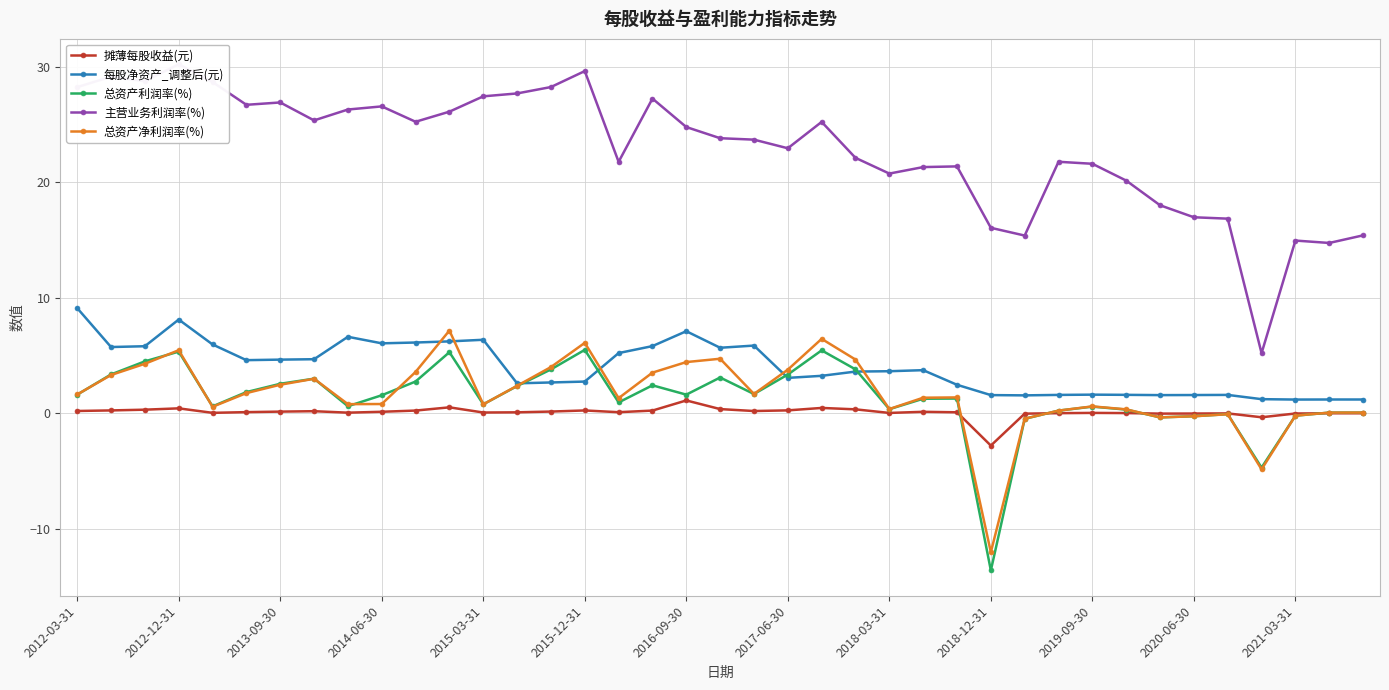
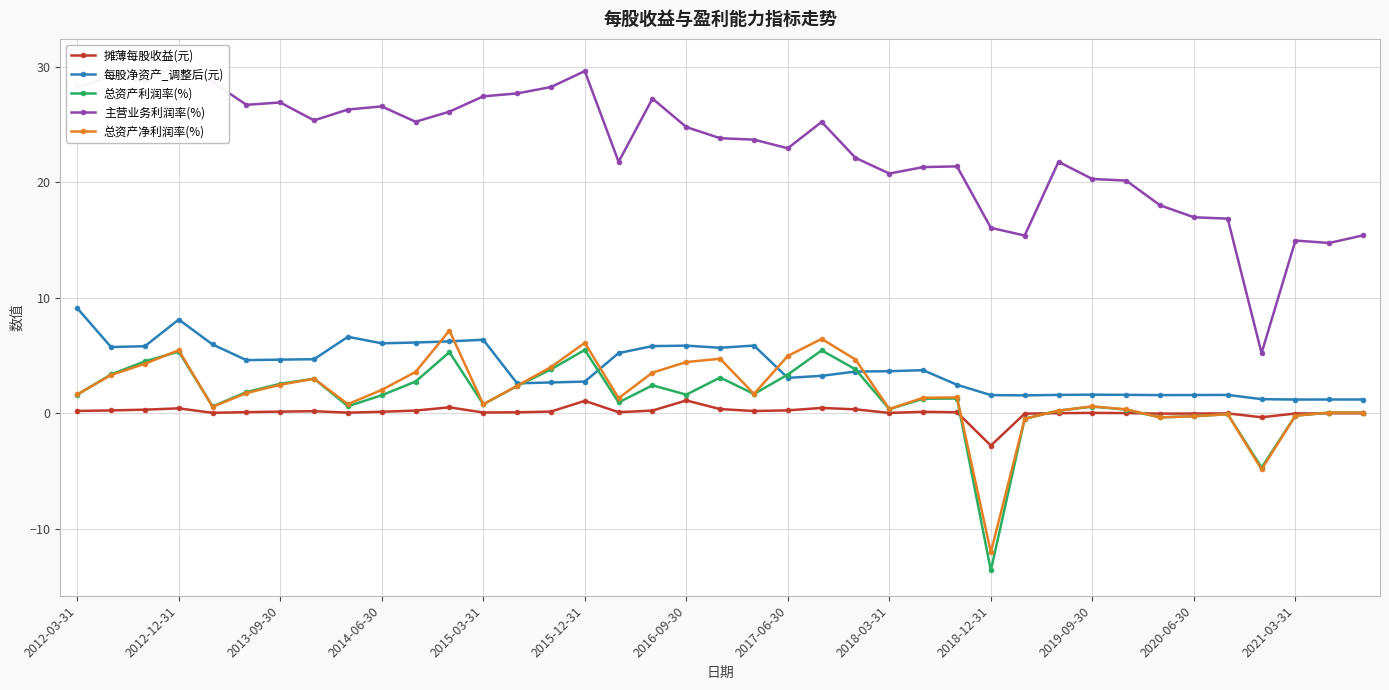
总资产净利润率(%), 2014-06-30: 0.8 -> 2.0
摊薄每股收益(元), 2015-12-31: 0.3 -> 1.1
每股净资产_调整后(元), 2016-09-30: 7.1 -> 5.9
总资产净利润率(%), 2017-06-30: 3.8 -> 5.0
主营业务利润率(%), 2019-09-30: 21.6 -> 20.3
